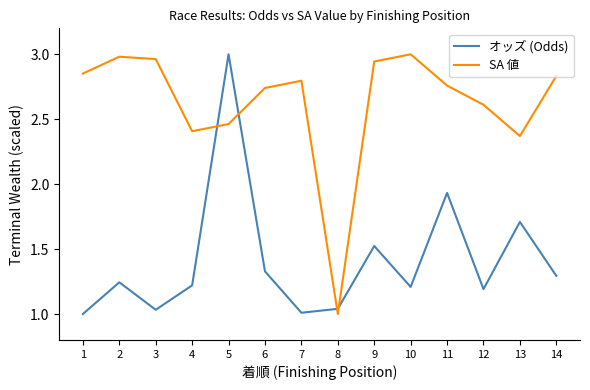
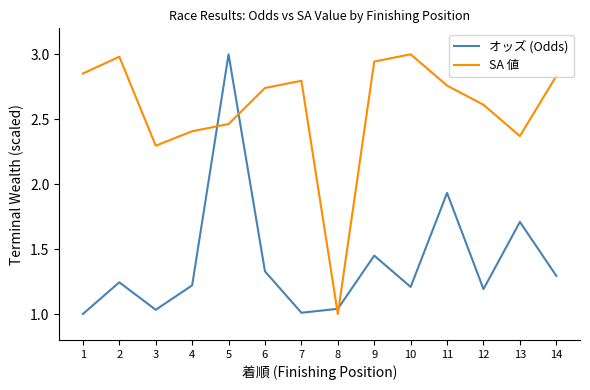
SA 値, 3: 2.96 -> 2.30
オッズ (Odds), 9: 1.52 -> 1.45
